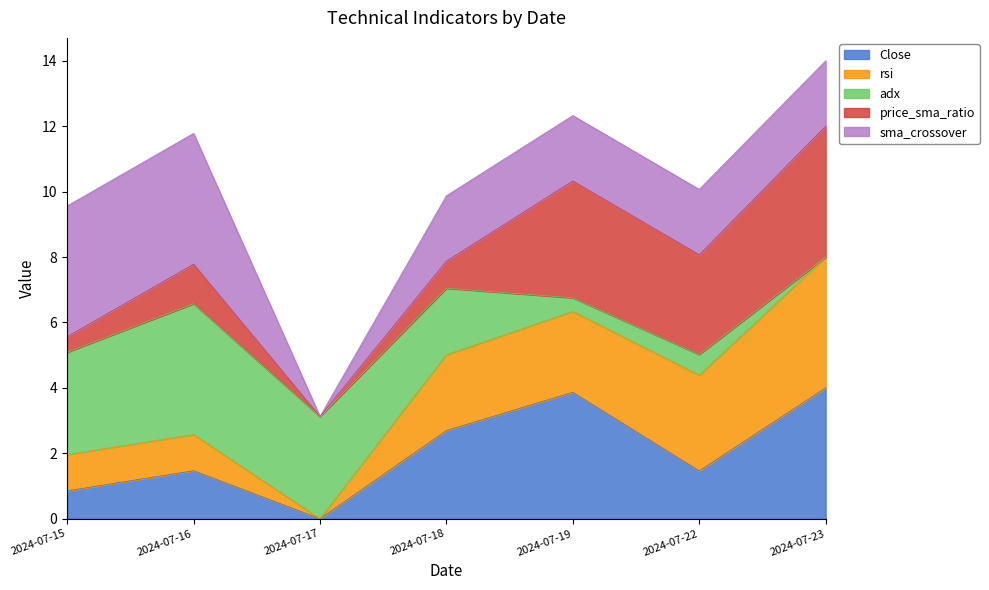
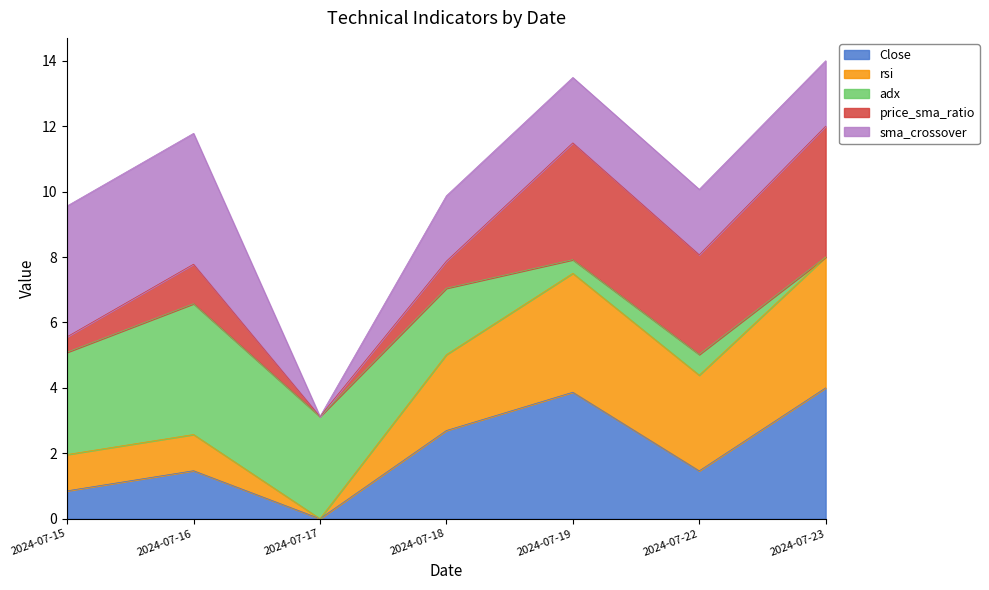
rsi, 2024-07-19: 2.5 -> 3.6
